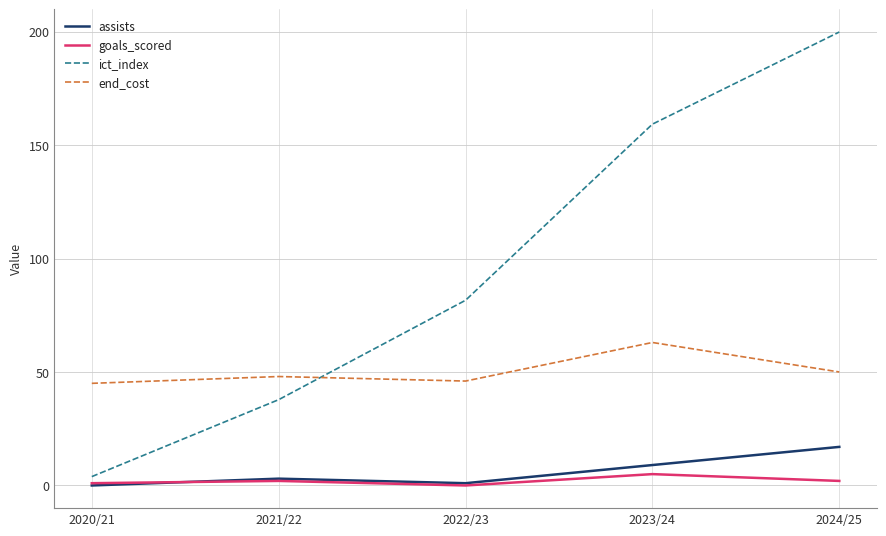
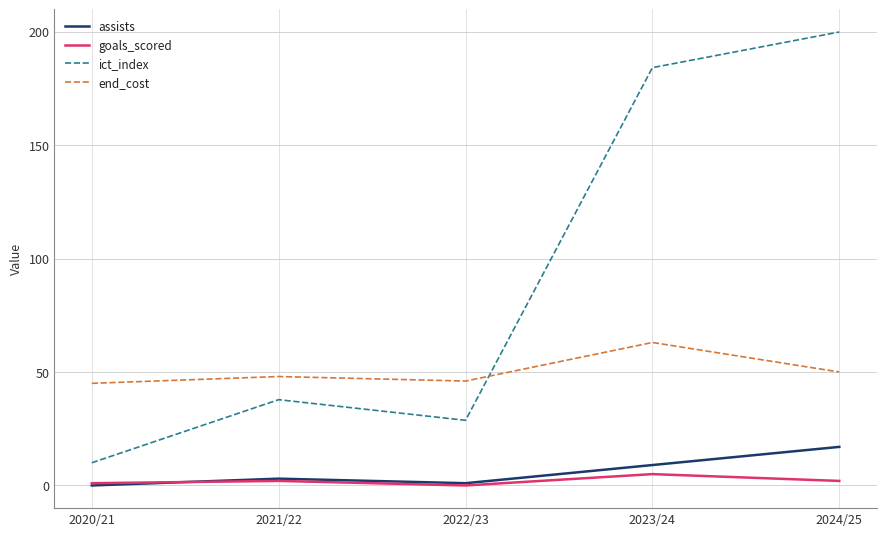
ict_index, 2020/21: 4 -> 10
ict_index, 2022/23: 82 -> 29
ict_index, 2023/24: 159 -> 184
